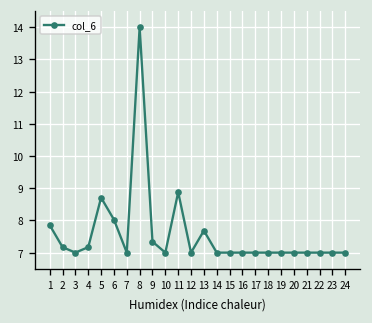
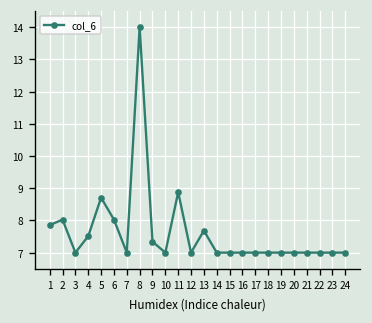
2: 7.2 -> 8.0
4: 7.2 -> 7.5
